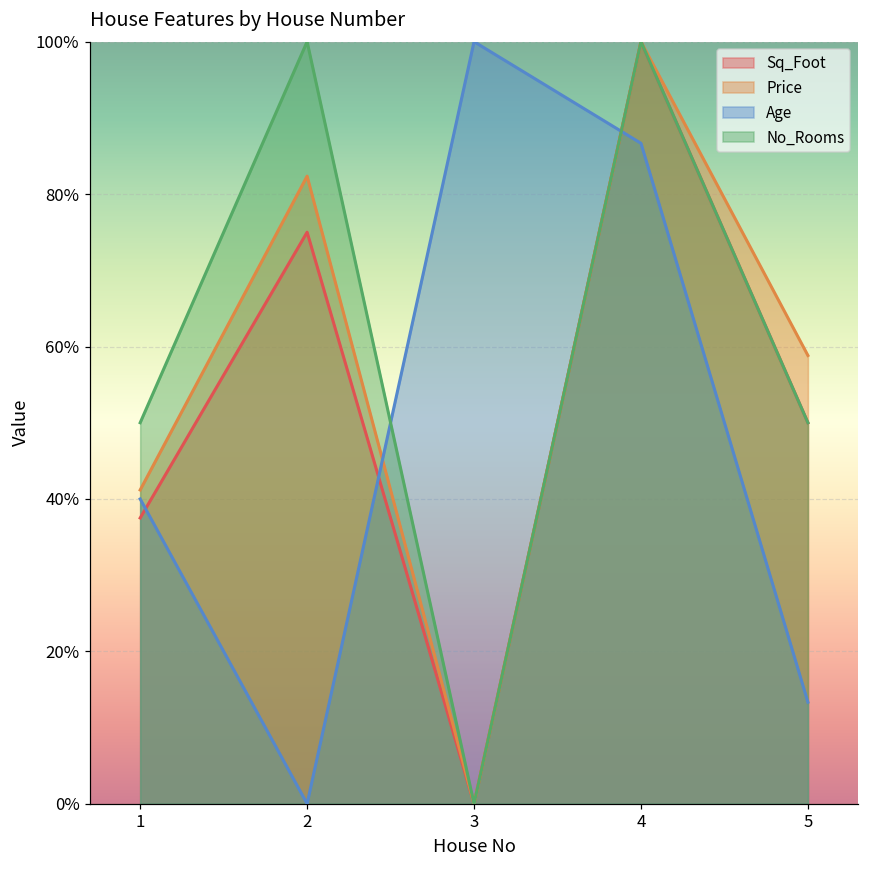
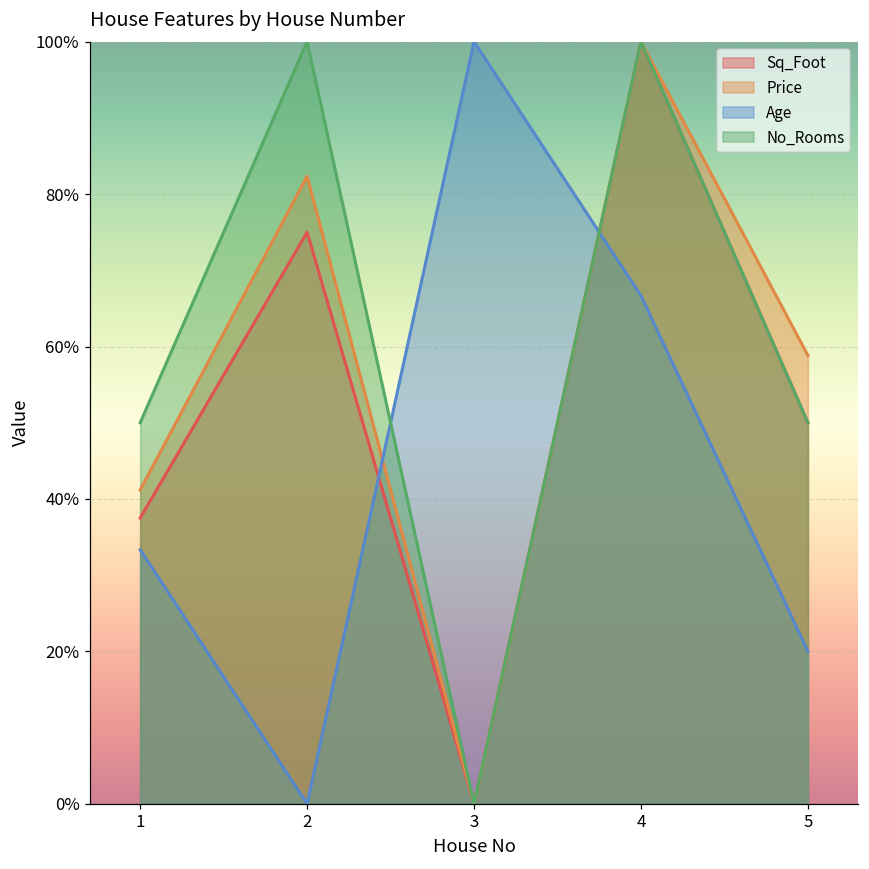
Age, 1: 40% -> 33%
Age, 4: 87% -> 67%
Age, 5: 13% -> 20%
